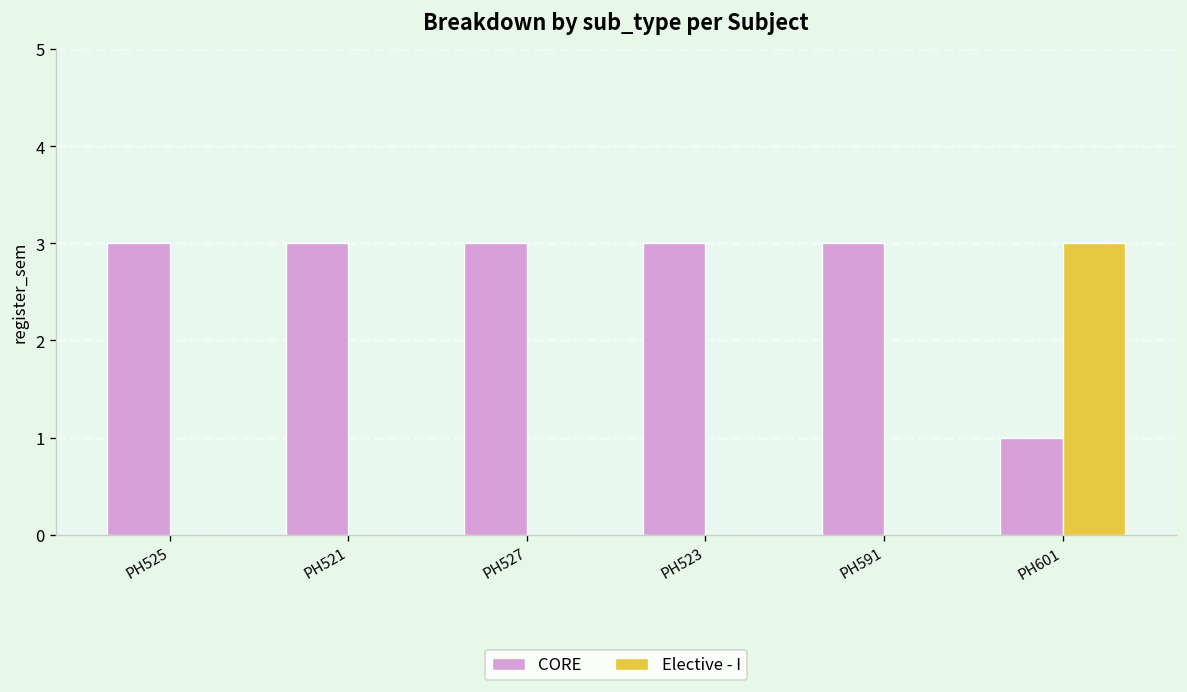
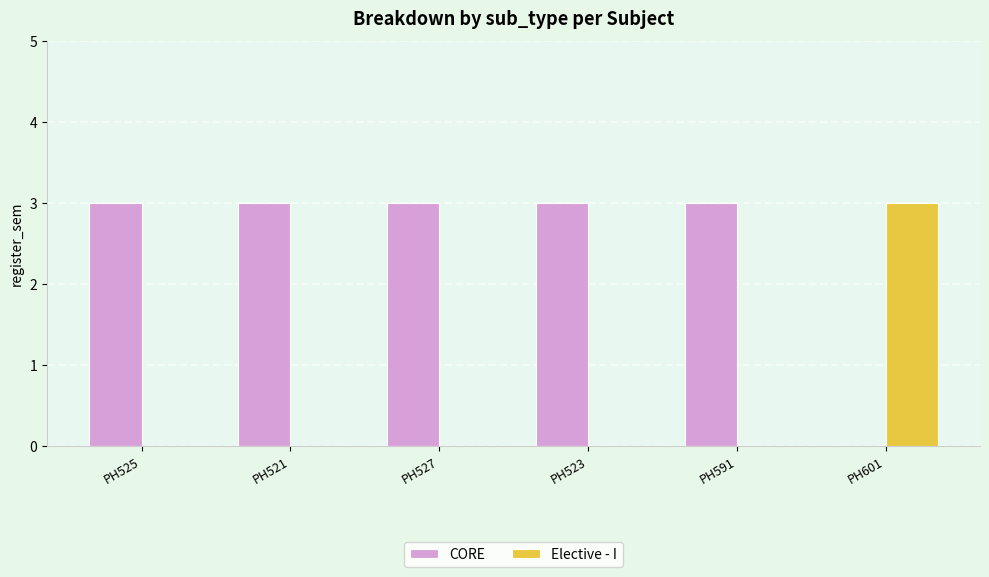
CORE, PH601: 1 -> 0
